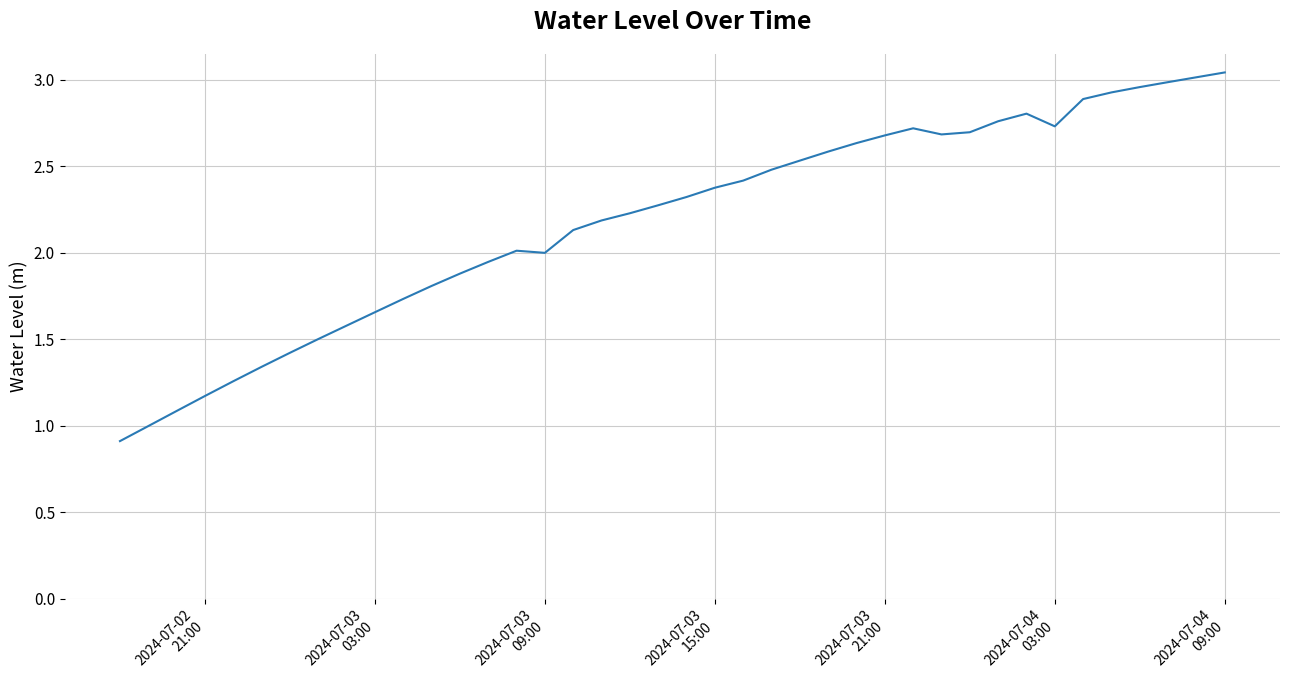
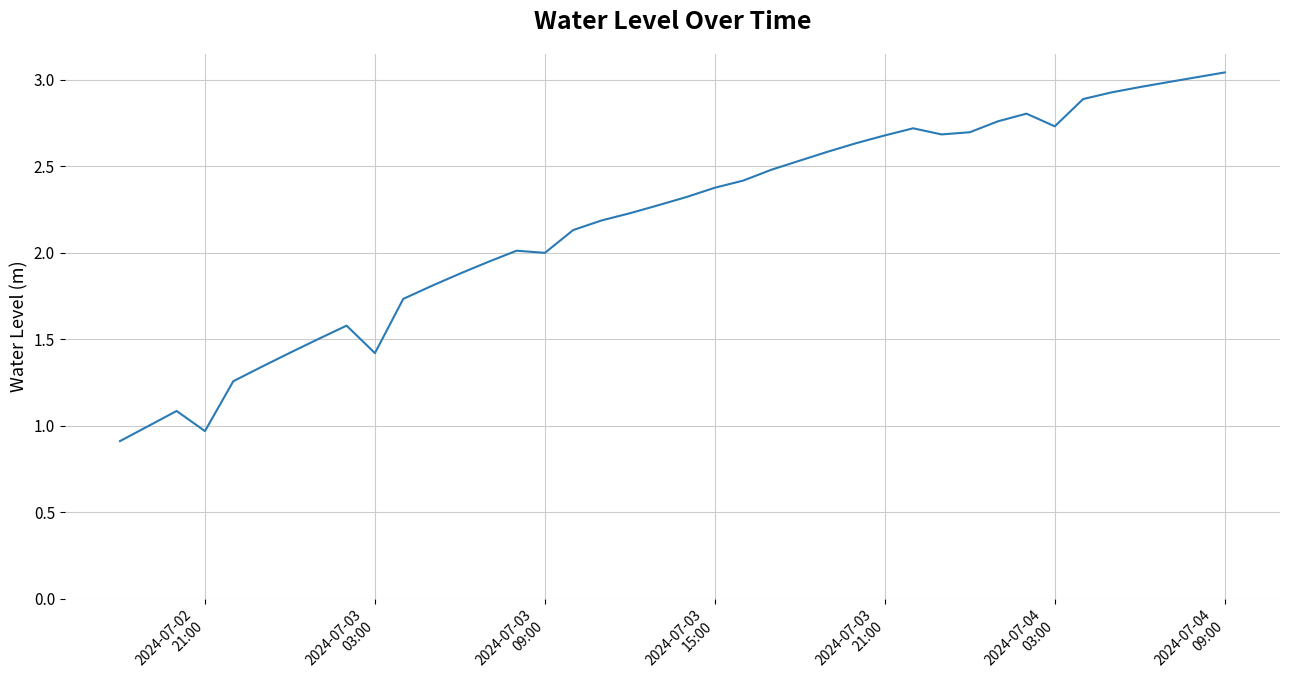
2024-07-02 21:00: 1.17 -> 0.97
2024-07-03 03:00: 1.66 -> 1.42
